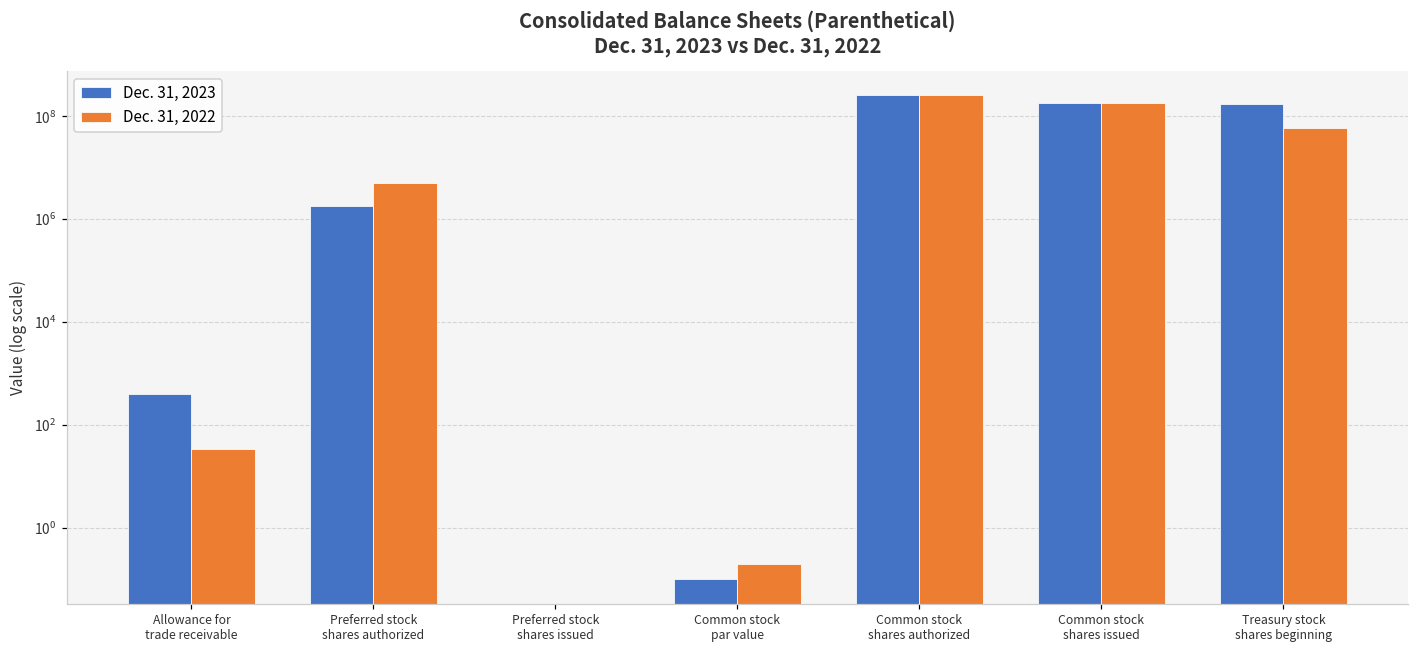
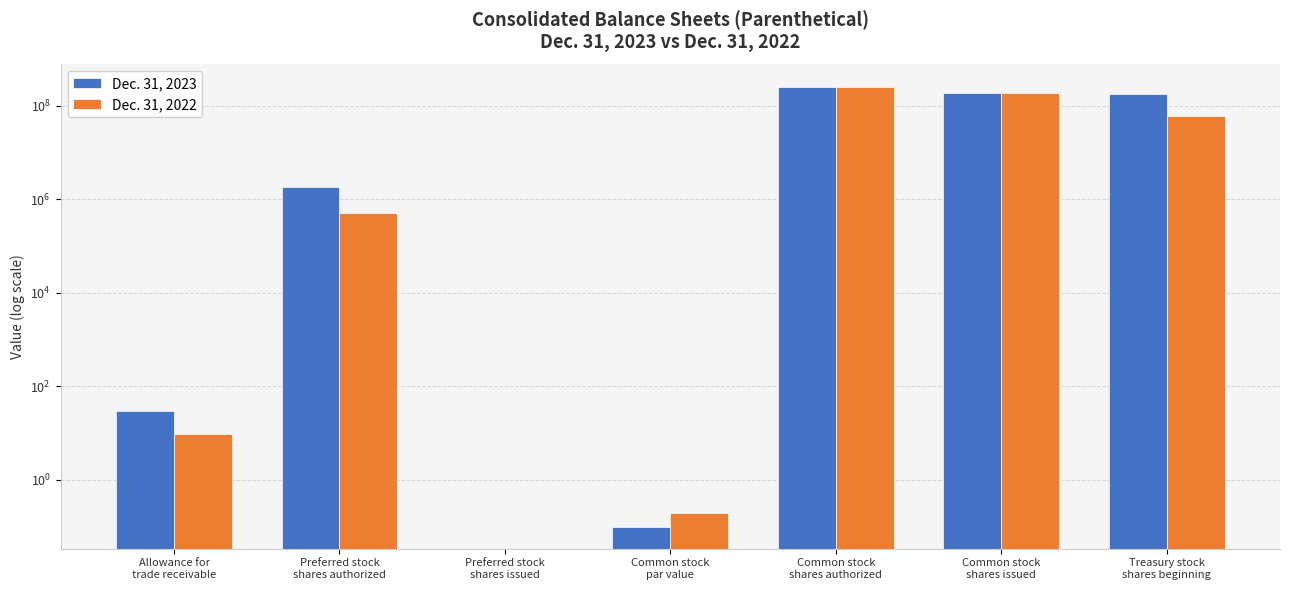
Dec. 31, 2023, Allowance for trade receivable: 400 -> 30
Dec. 31, 2022, Allowance for trade receivable: 30 -> 10
Dec. 31, 2022, Preferred stock shares authorized: 5000000 -> 500000
